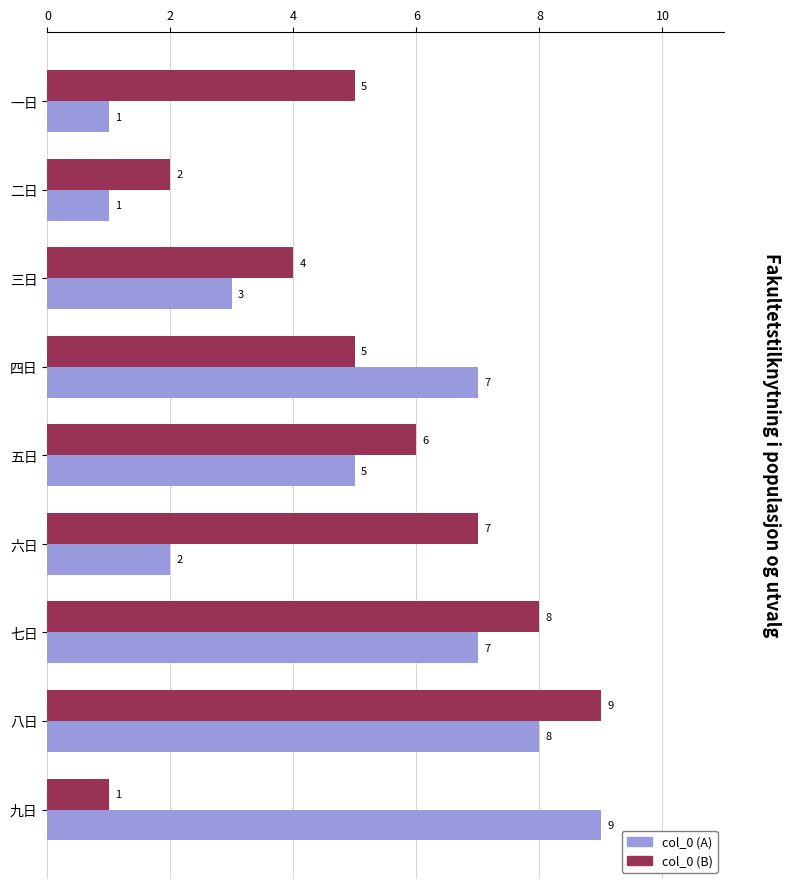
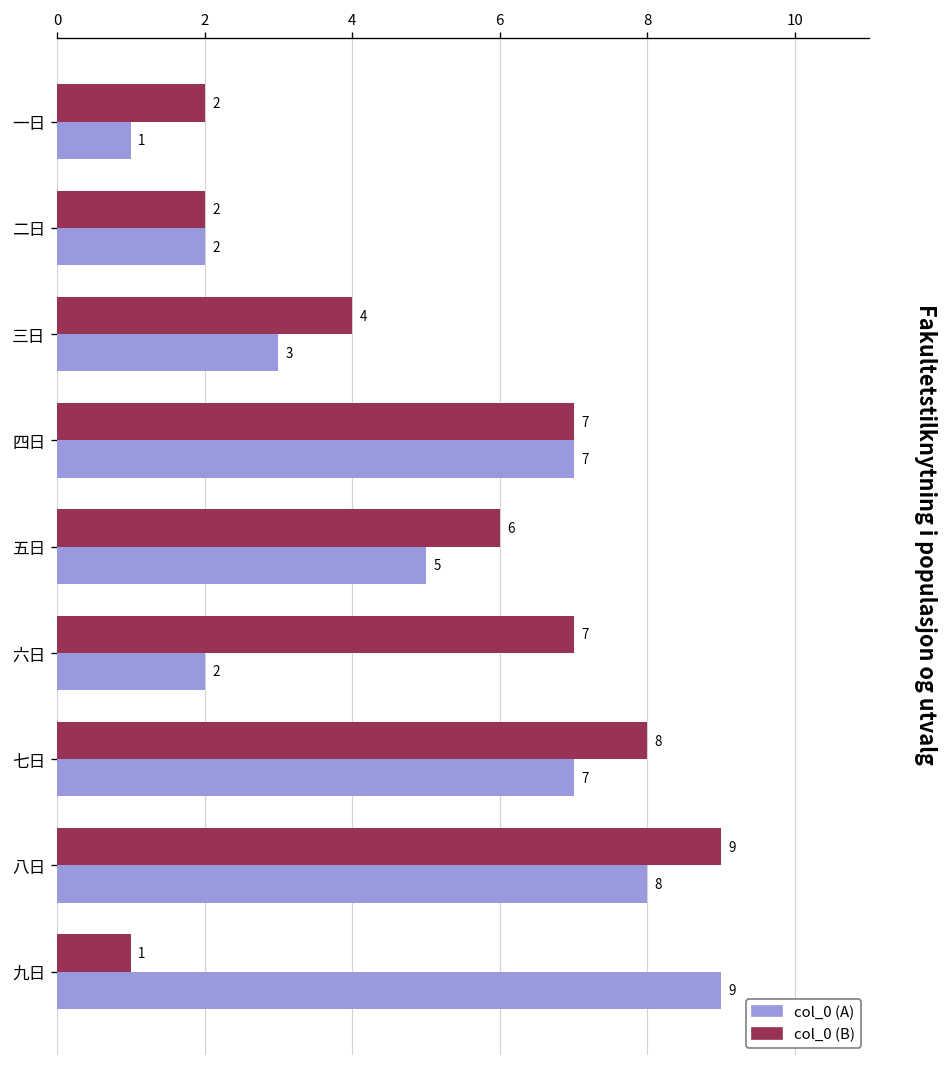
col_0 (B), 一日: 5 -> 2
col_0 (A), 二日: 1 -> 2
col_0 (B), 四日: 5 -> 7
